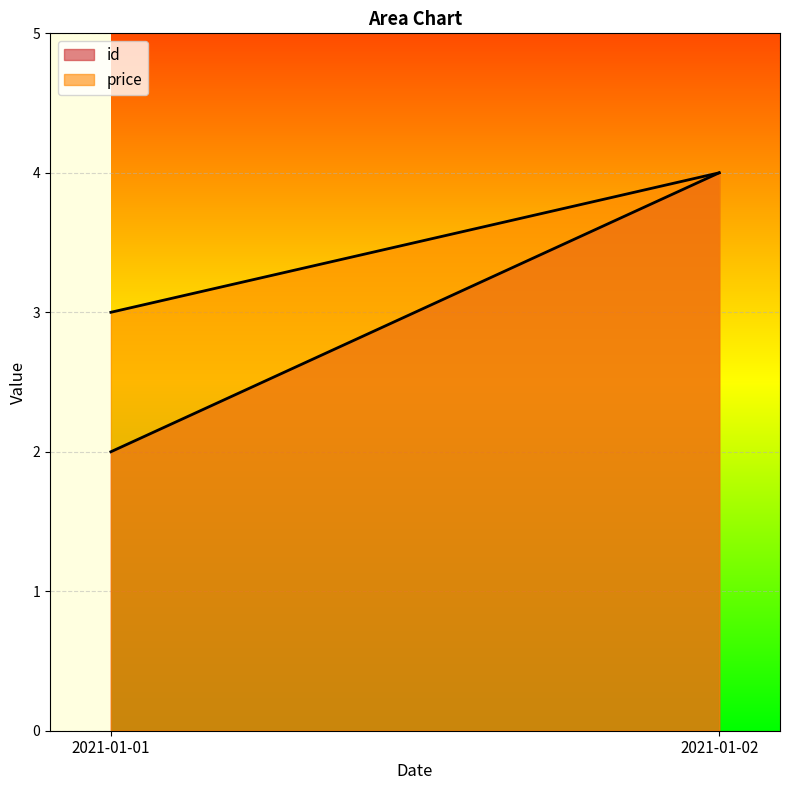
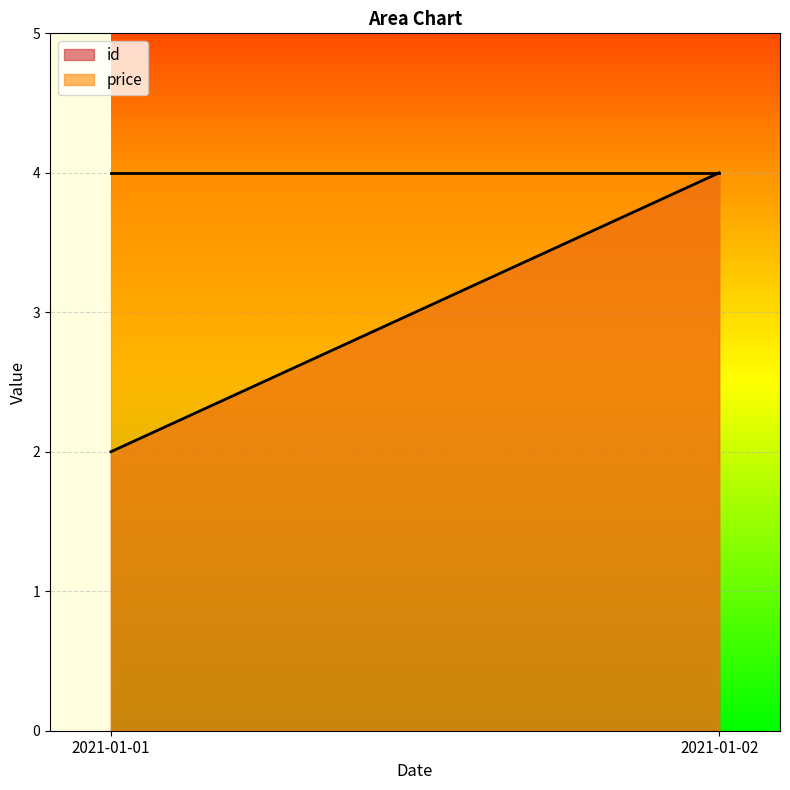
price, 2021-01-01: 3 -> 4
